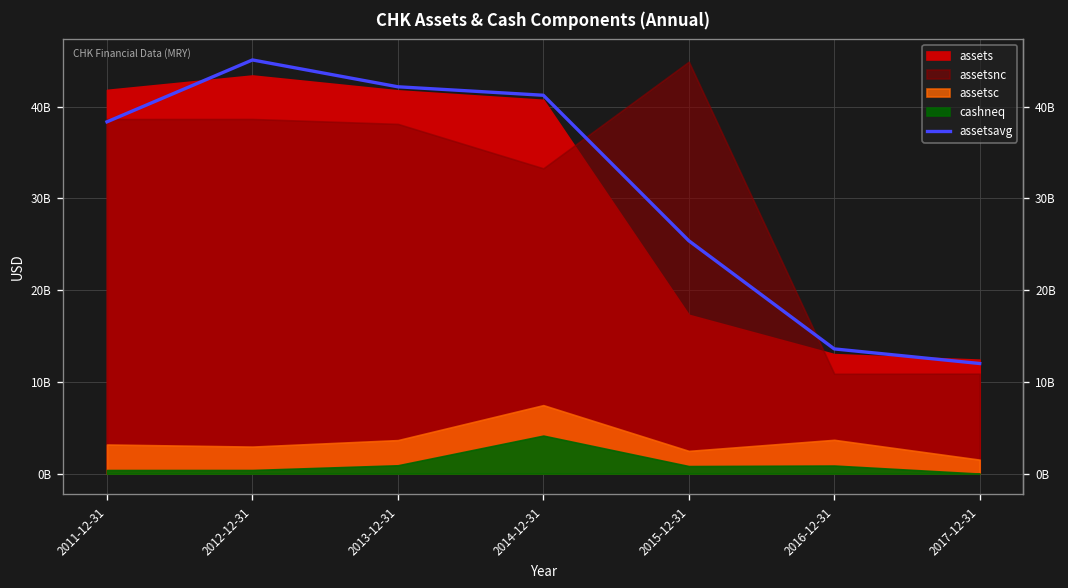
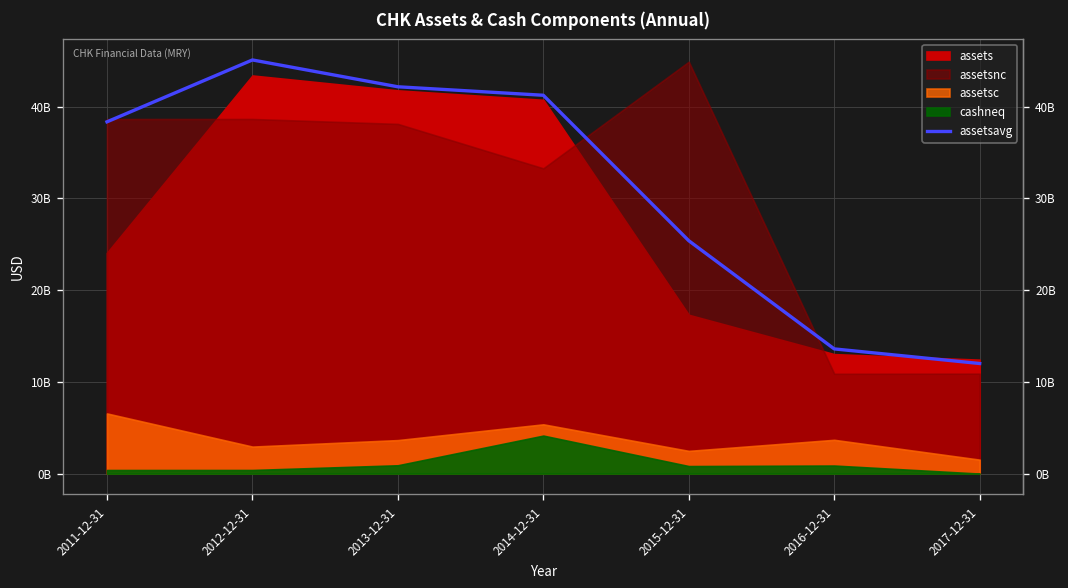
assets, 2011-12-31: 42000000000 -> 24000000000
assetsc, 2011-12-31: 3000000000 -> 7000000000
assetsc, 2014-12-31: 7000000000 -> 5000000000
